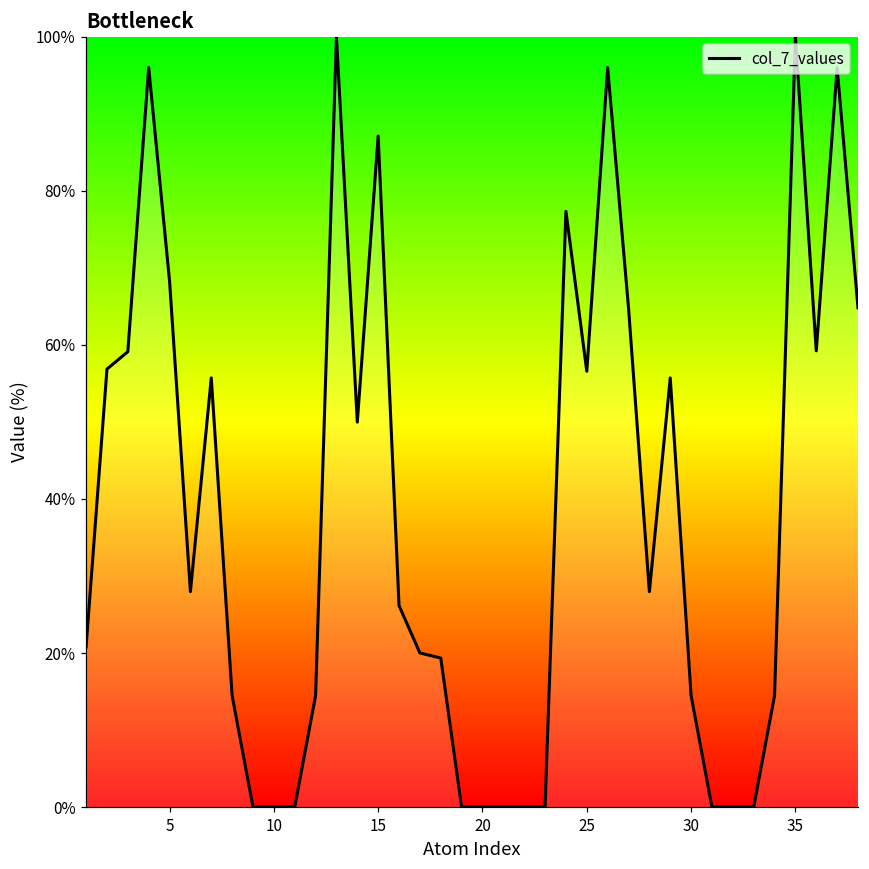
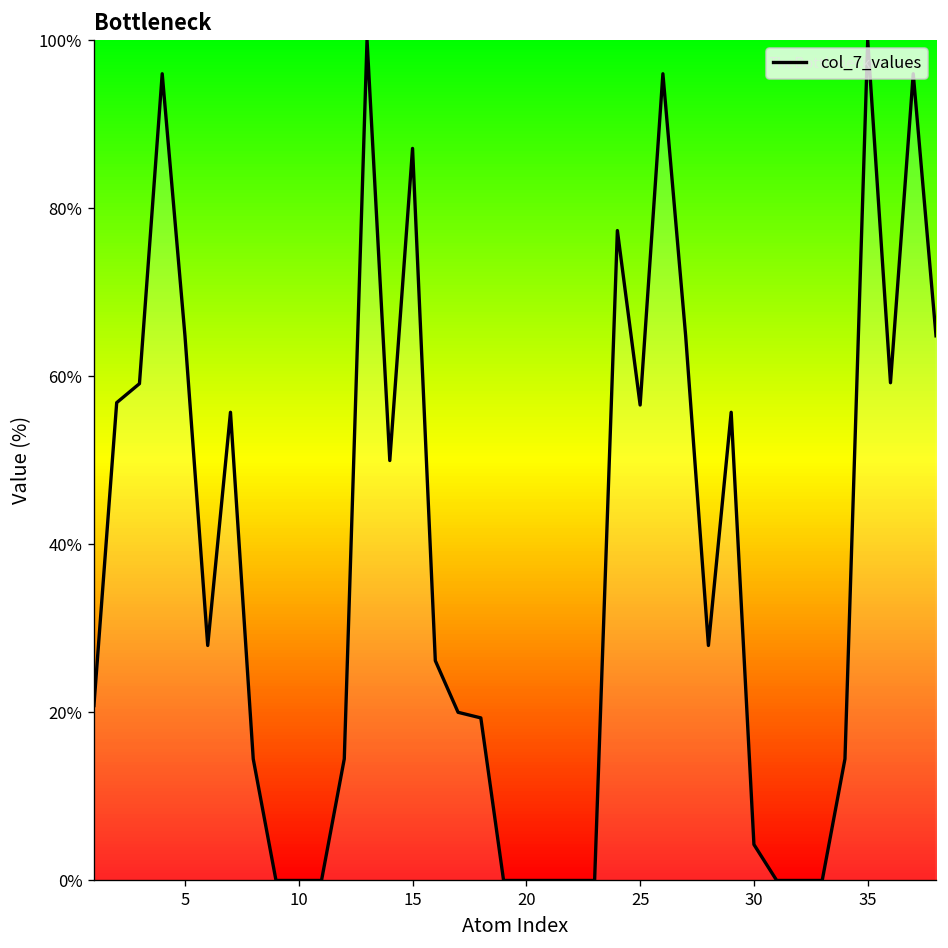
5: 68% -> 65%
30: 14% -> 4%
